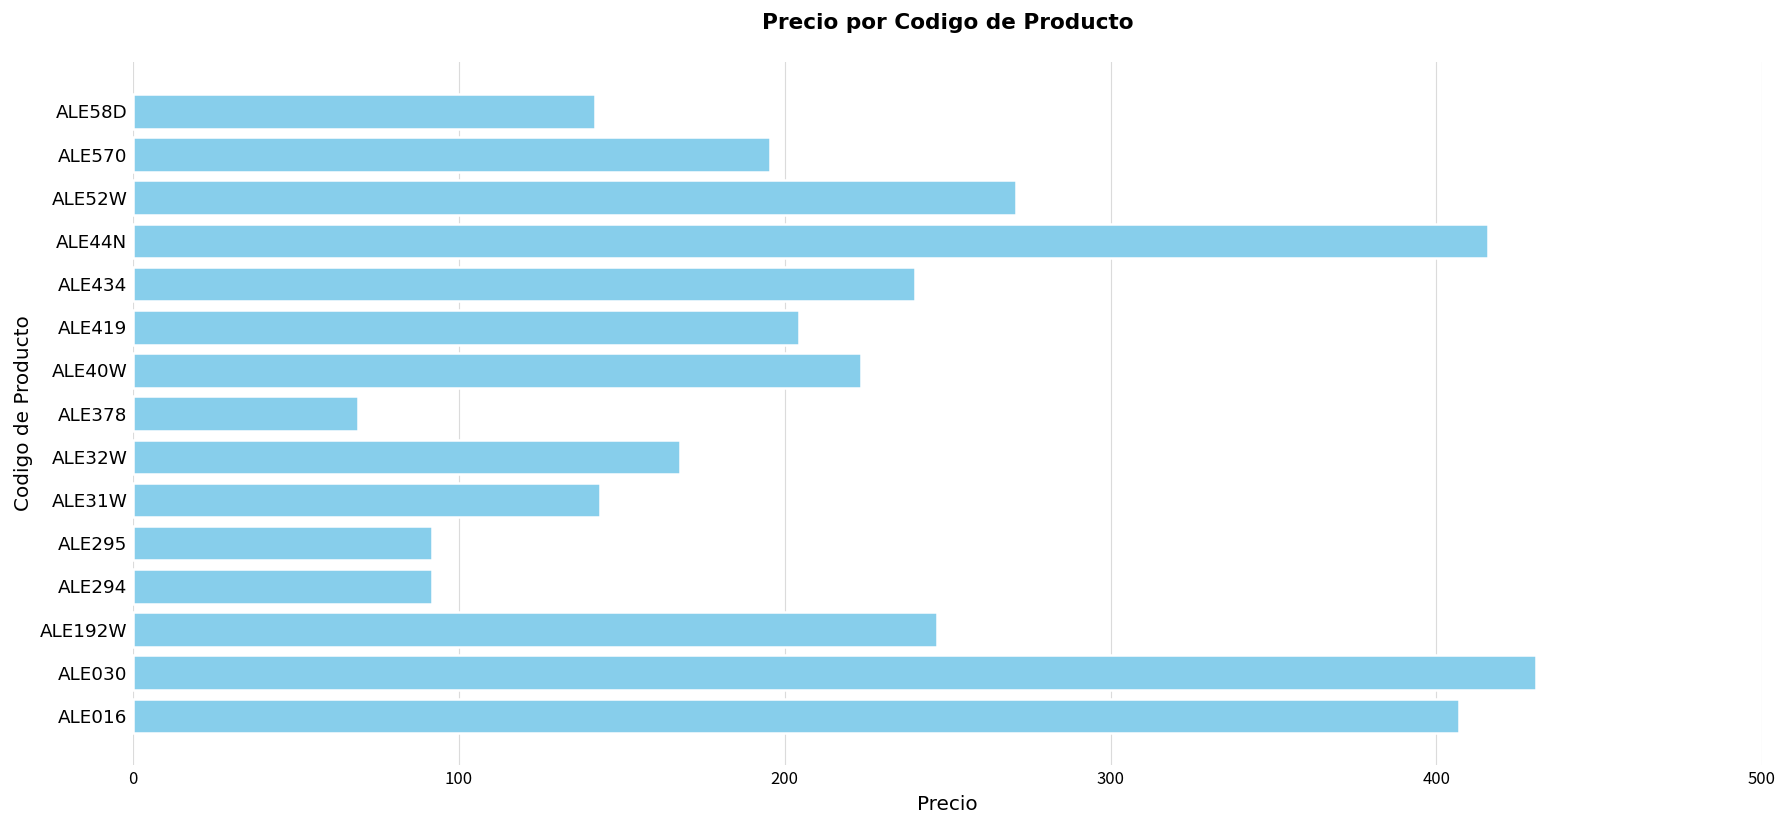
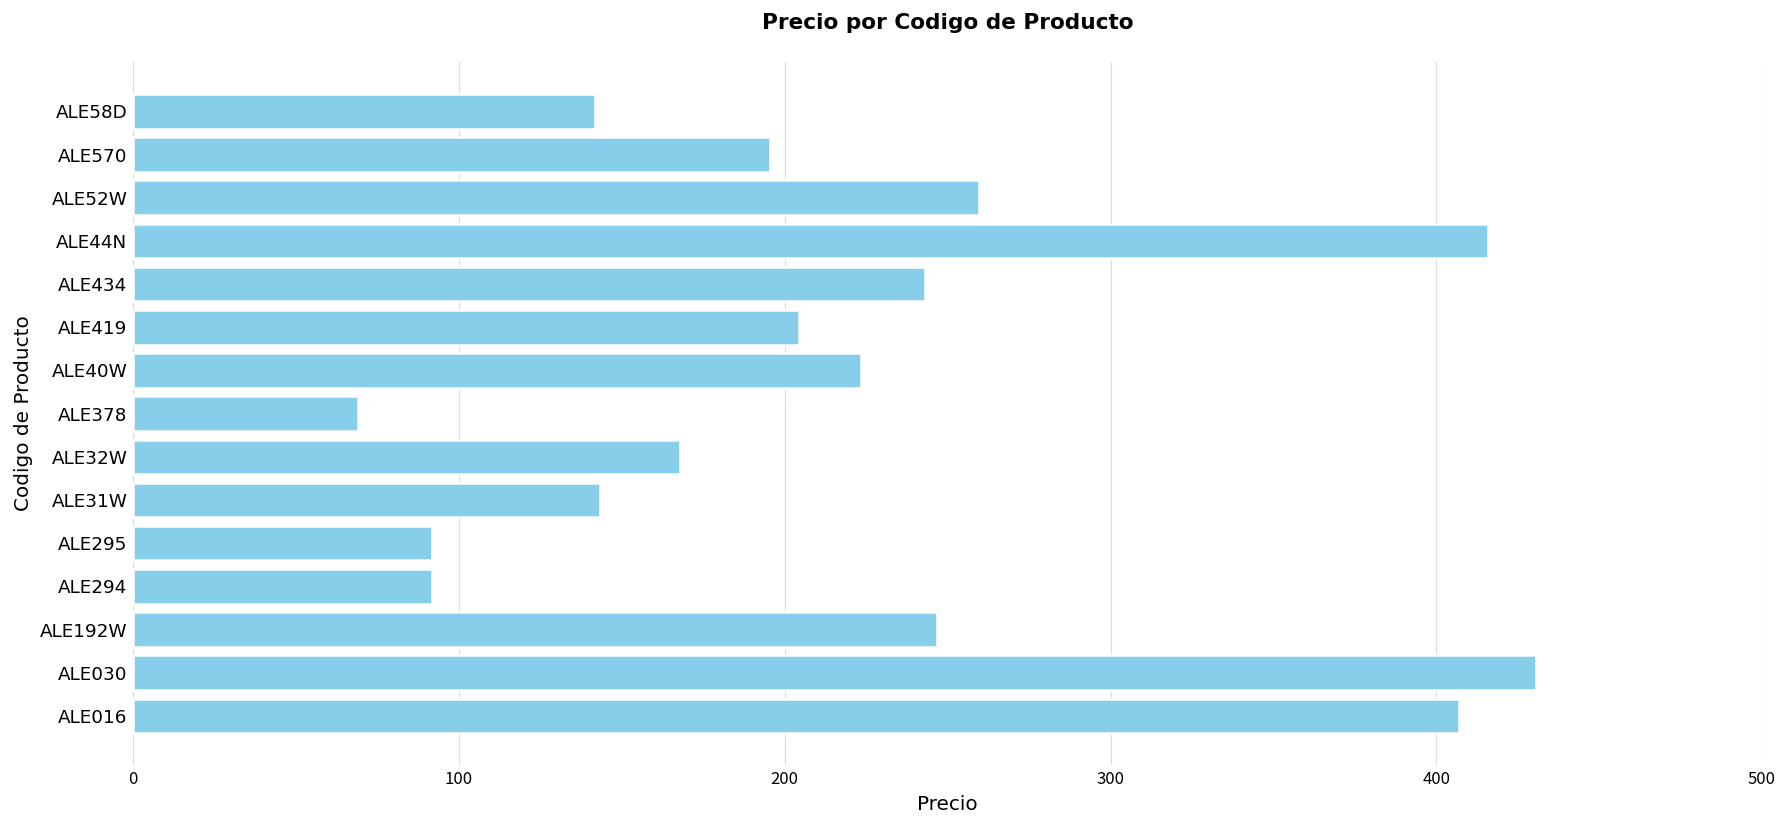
ALE52W: 271 -> 260
ALE434: 240 -> 243
